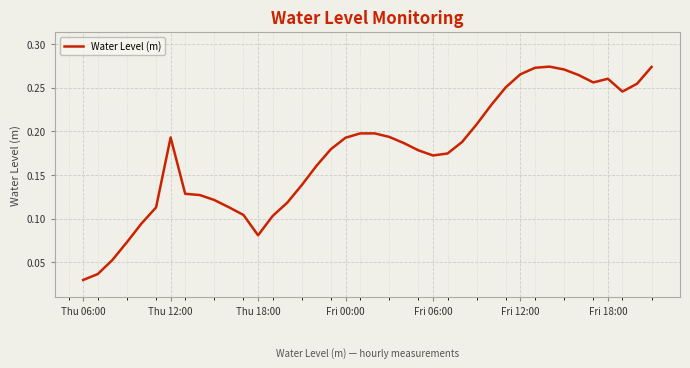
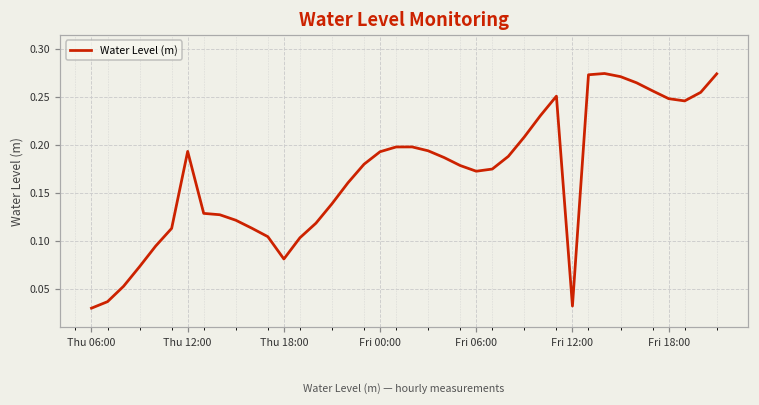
Fri 12:00: 0.27 -> 0.03
Fri 18:00: 0.26 -> 0.25
